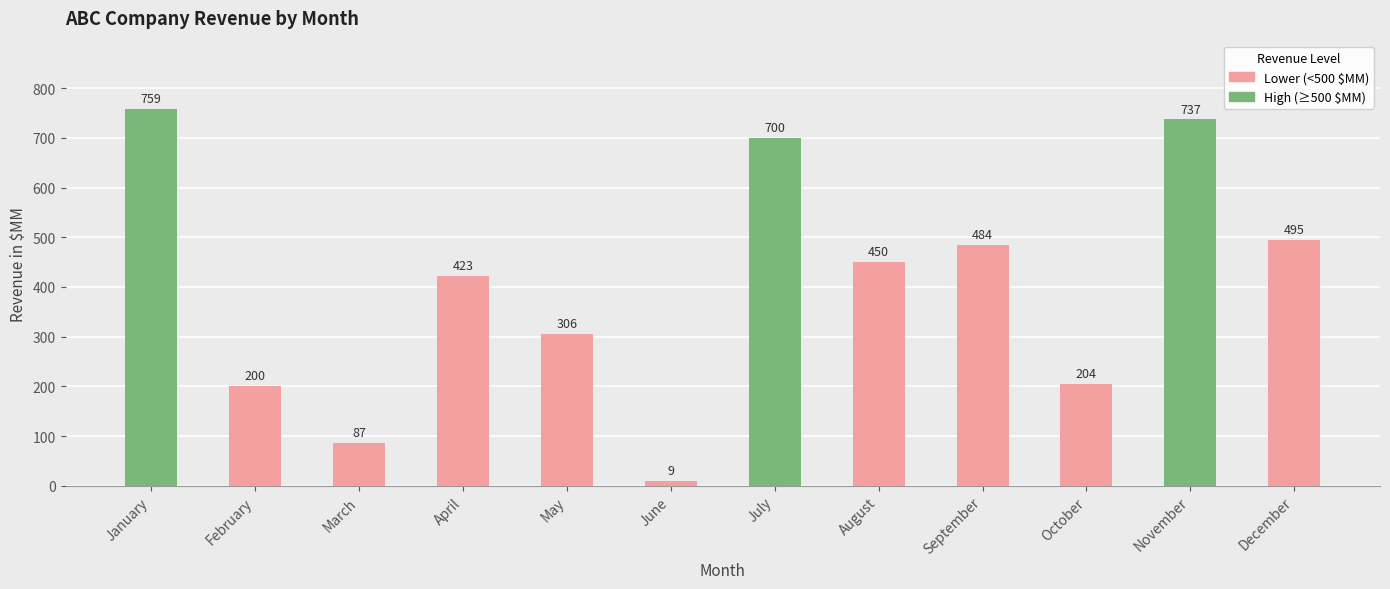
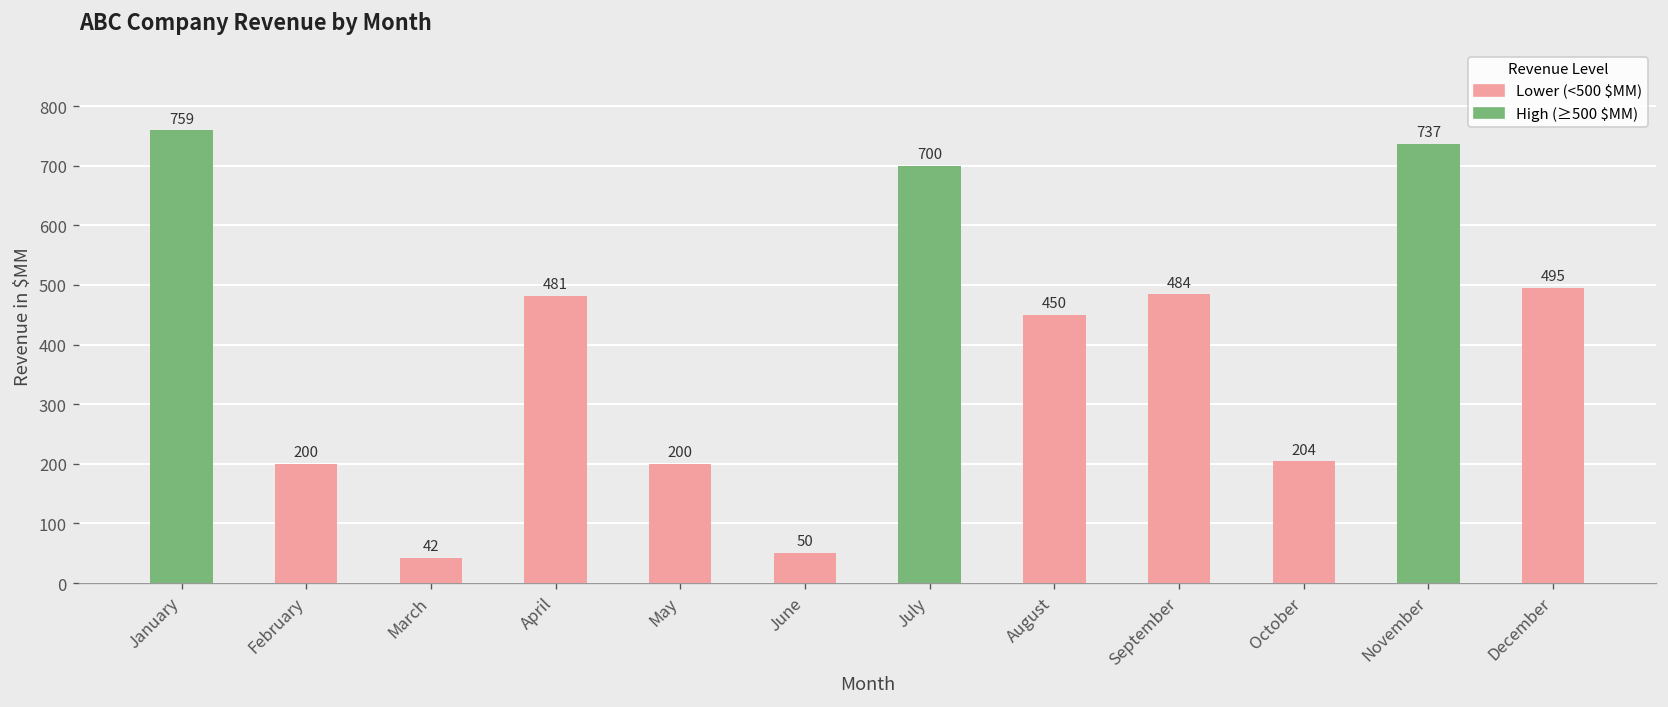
March: 87 -> 42
April: 423 -> 481
May: 306 -> 200
June: 9 -> 50
